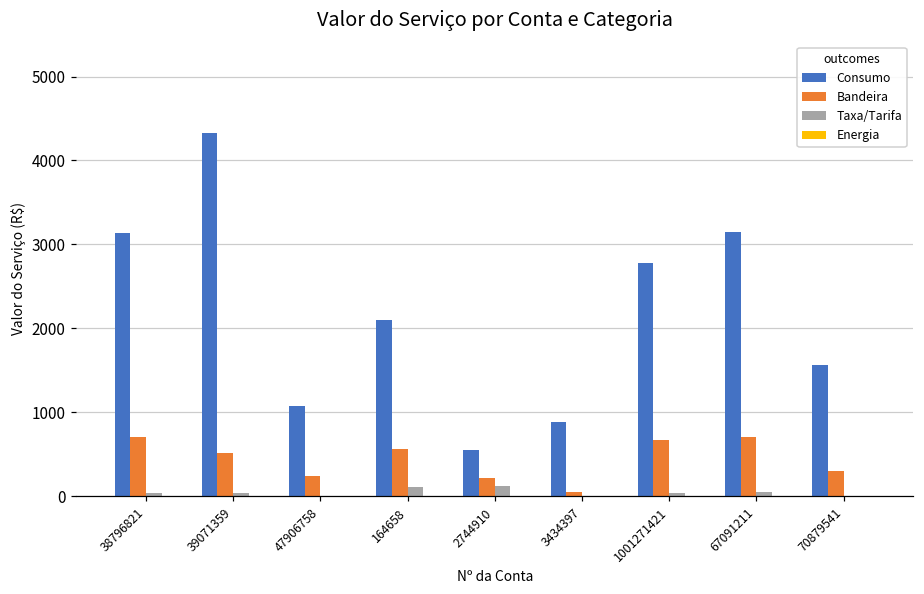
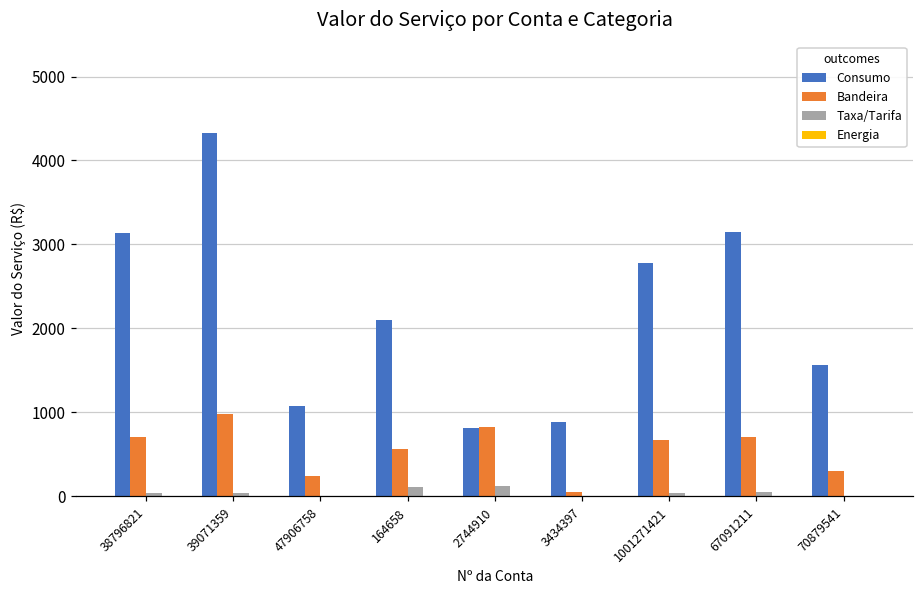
Bandeira, 39071359: 500 -> 1000
Consumo, 2744910: 500 -> 800
Bandeira, 2744910: 200 -> 800
